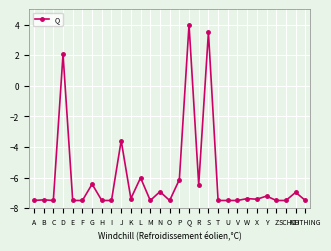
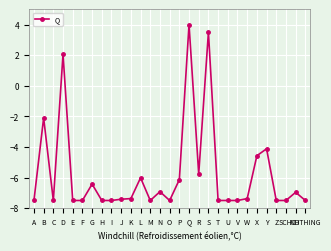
B: -7.5 -> -2.1
J: -3.6 -> -7.4
R: -6.5 -> -5.8
X: -7.4 -> -4.6
Y: -7.2 -> -4.1
